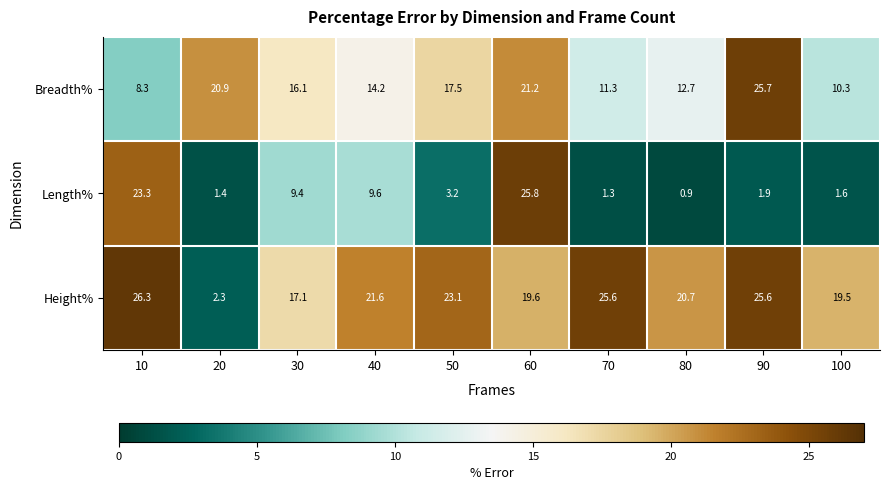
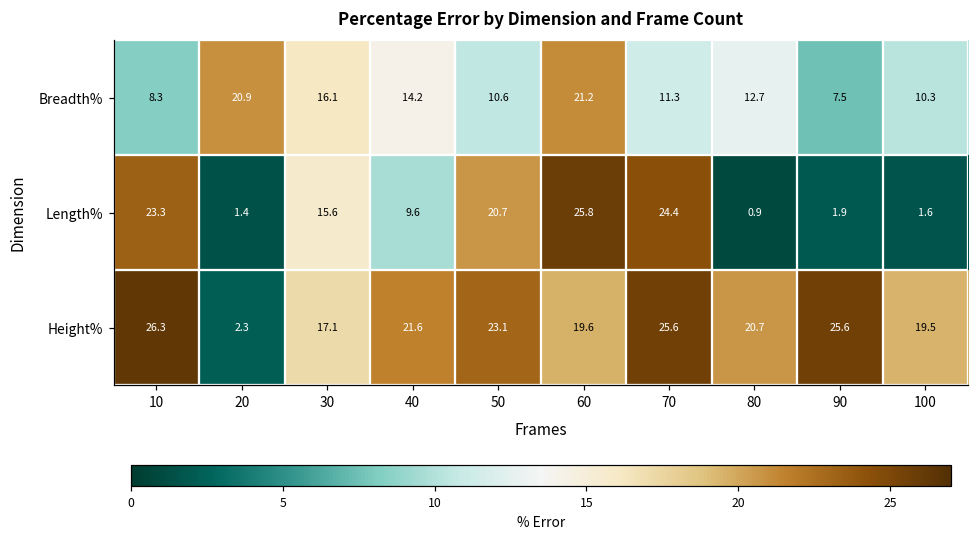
Breadth%, 50: 17.5 -> 10.6
Breadth%, 90: 25.7 -> 7.5
Length%, 30: 9.4 -> 15.6
Length%, 50: 3.2 -> 20.7
Length%, 70: 1.3 -> 24.4
